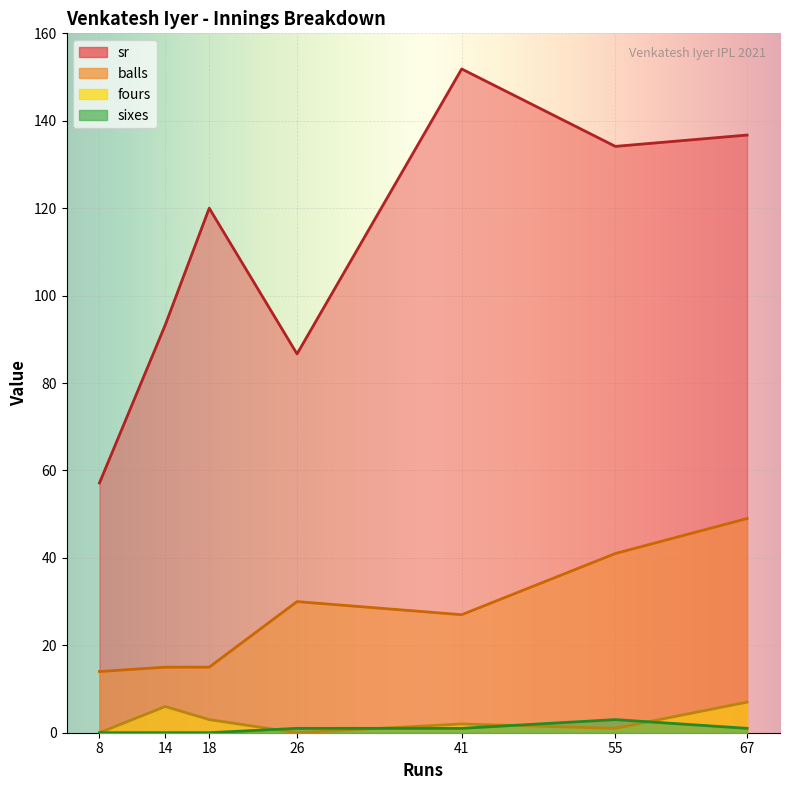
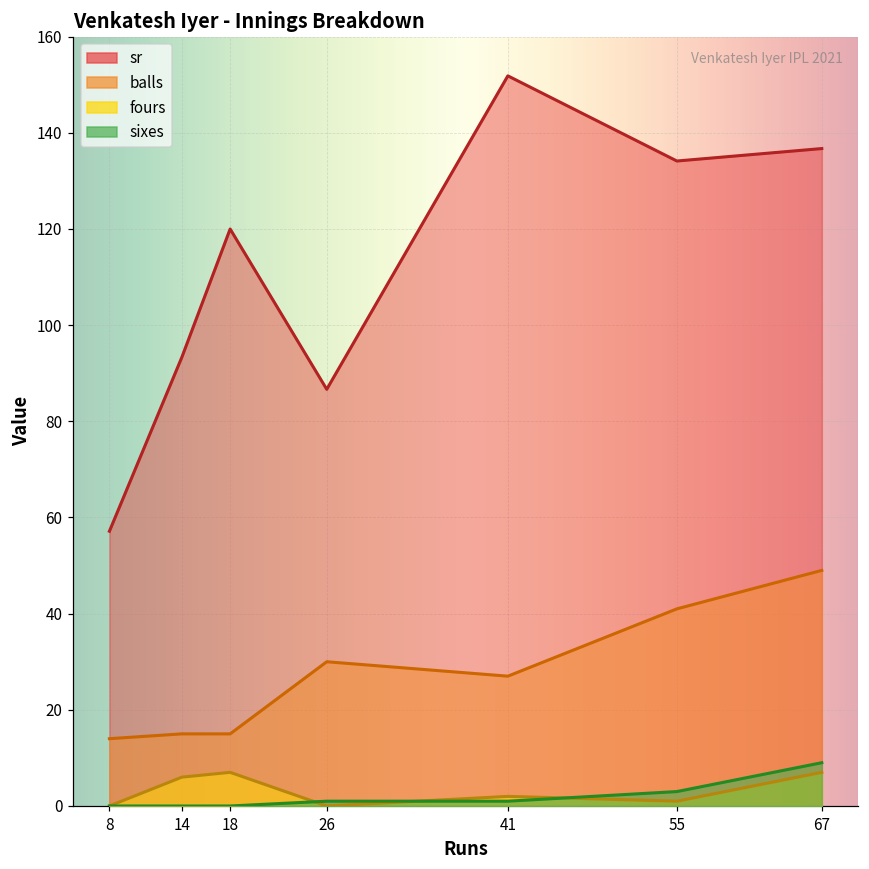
fours, 18: 3 -> 7
sixes, 67: 1 -> 9
